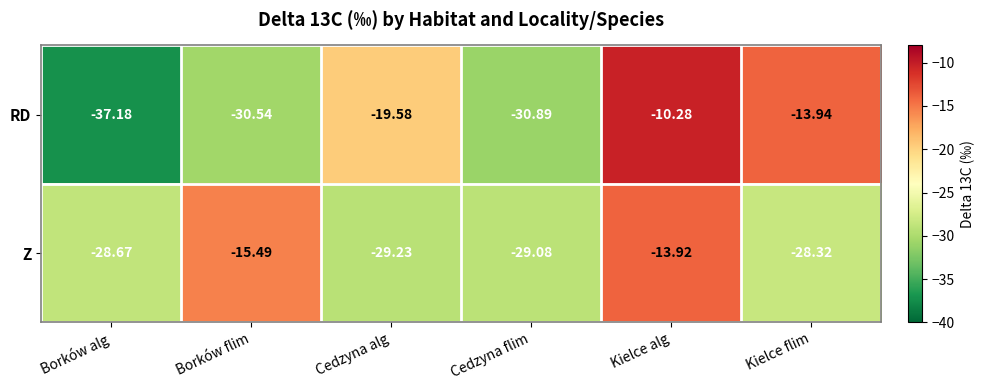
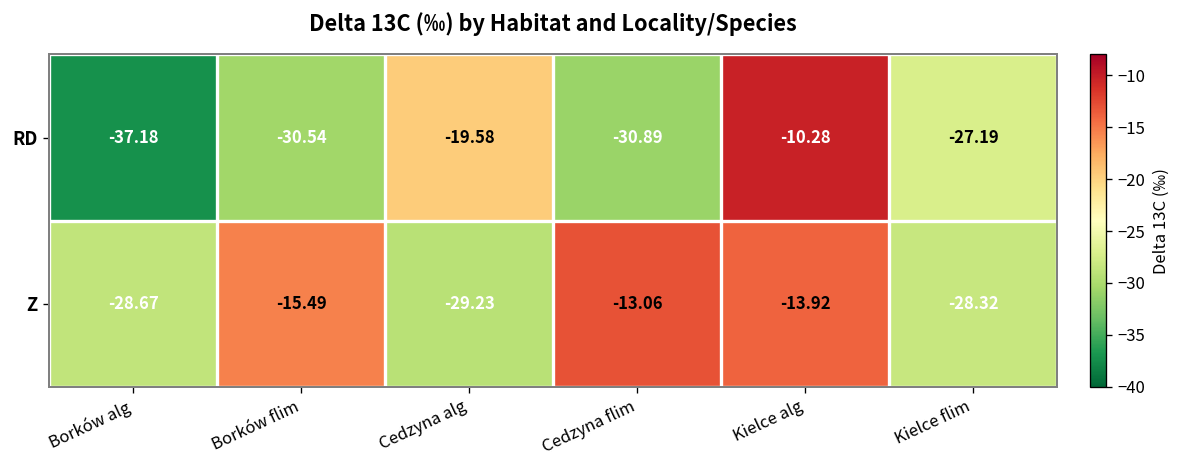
RD, Kielce flim: -13.94 -> -27.19
Z, Cedzyna flim: -29.08 -> -13.06
